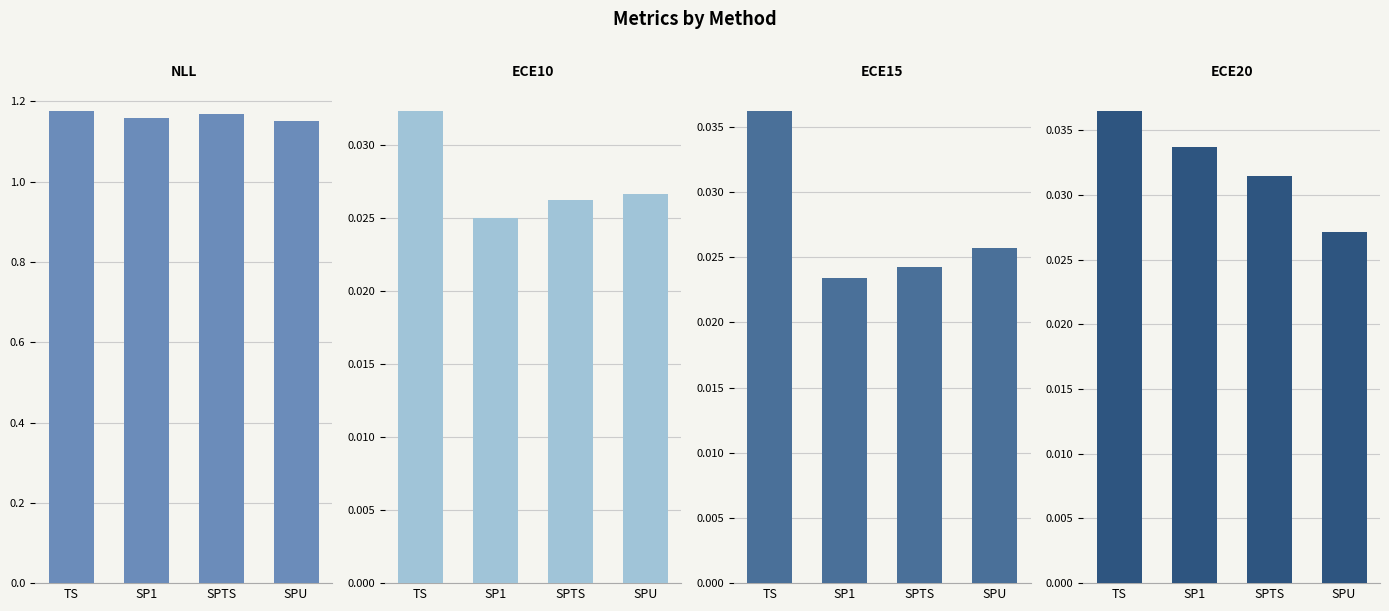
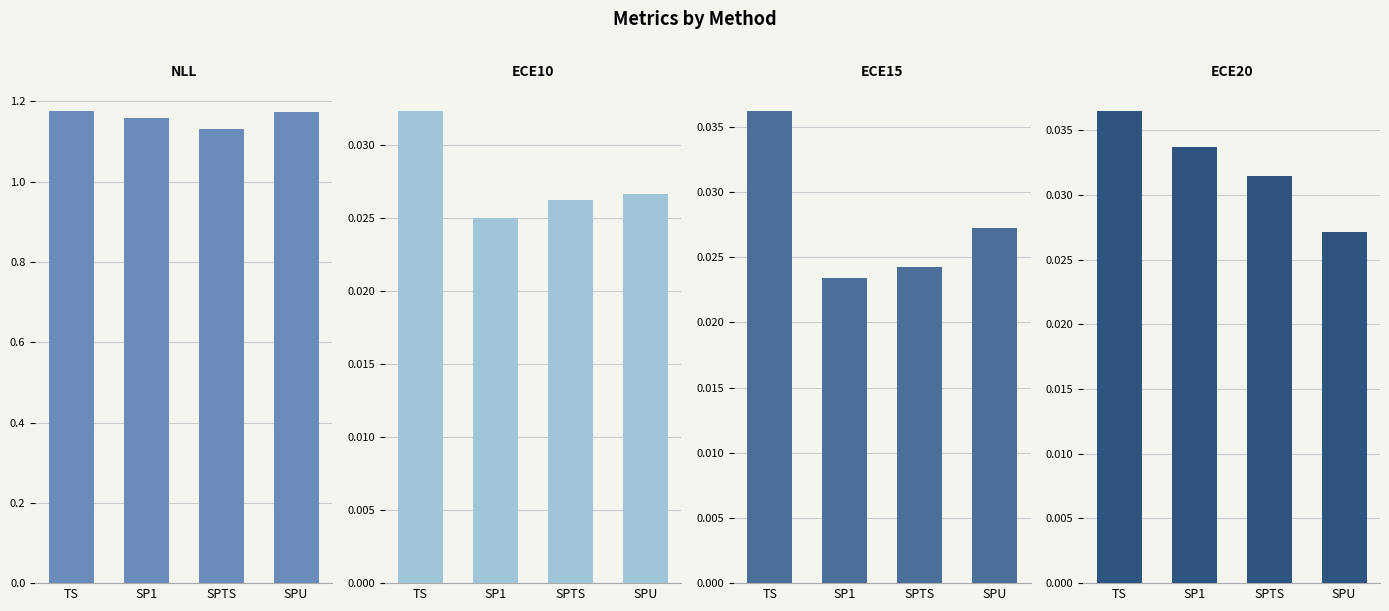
NLL, SPTS: 1.17 -> 1.13
NLL, SPU: 1.15 -> 1.17
ECE15, SPU: 0.0257 -> 0.0272
